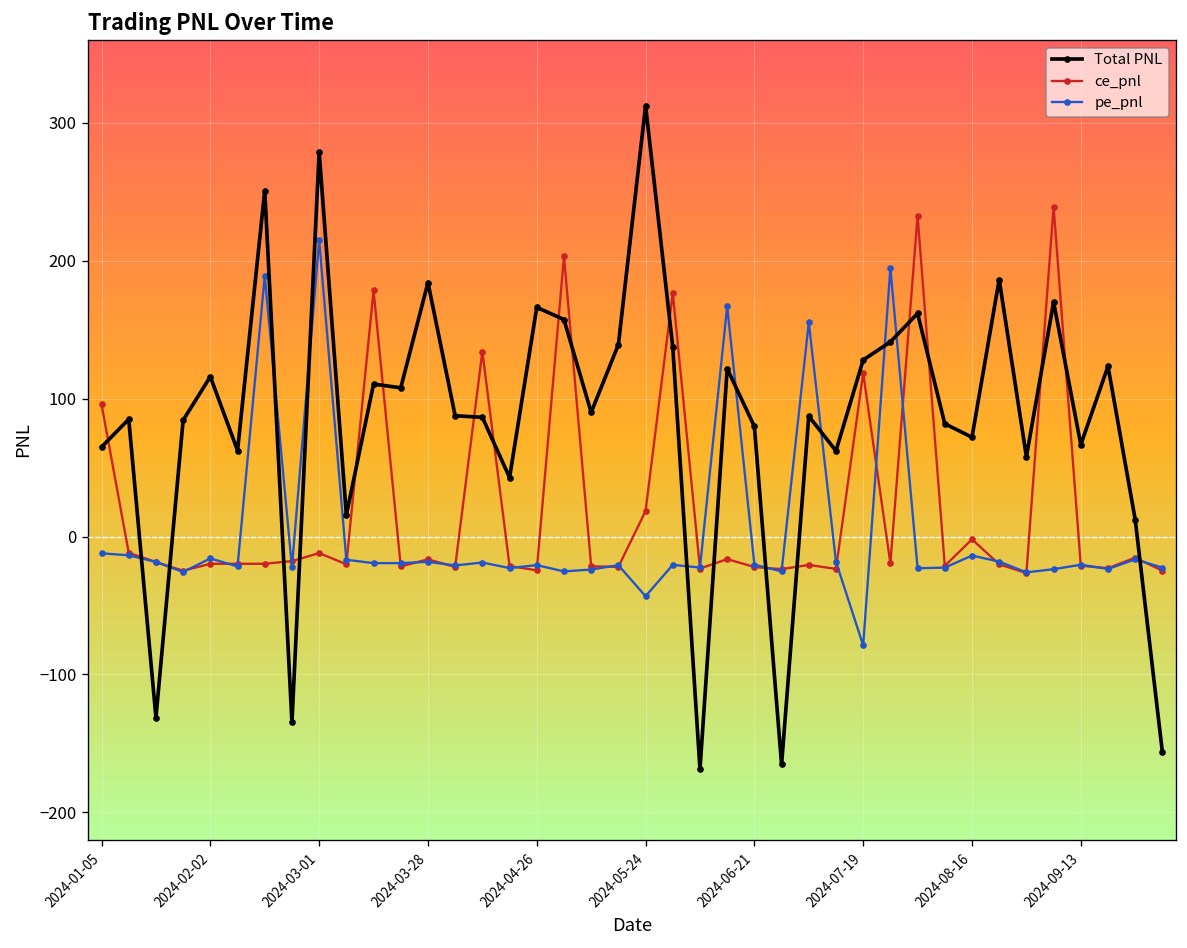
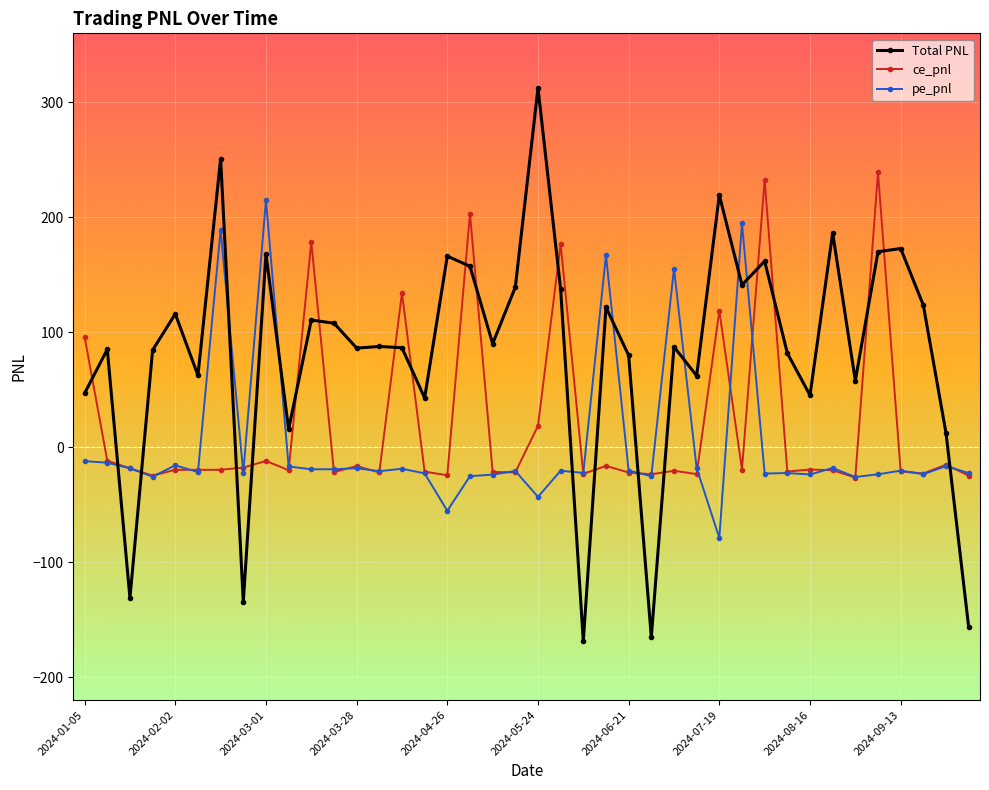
Total PNL, 2024-01-05: 65 -> 47
Total PNL, 2024-03-01: 279 -> 168
Total PNL, 2024-03-28: 184 -> 86
pe_pnl, 2024-04-26: -21 -> -55
Total PNL, 2024-07-19: 128 -> 219
Total PNL, 2024-08-16: 72 -> 45
ce_pnl, 2024-08-16: -2 -> -19
pe_pnl, 2024-08-16: -14 -> -24
Total PNL, 2024-09-13: 67 -> 173
